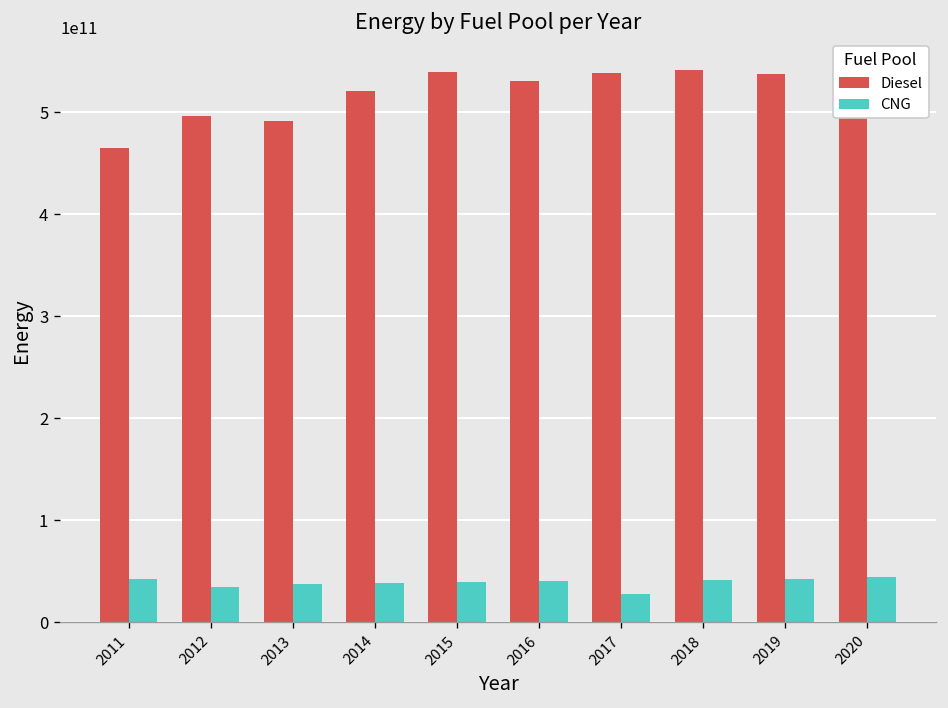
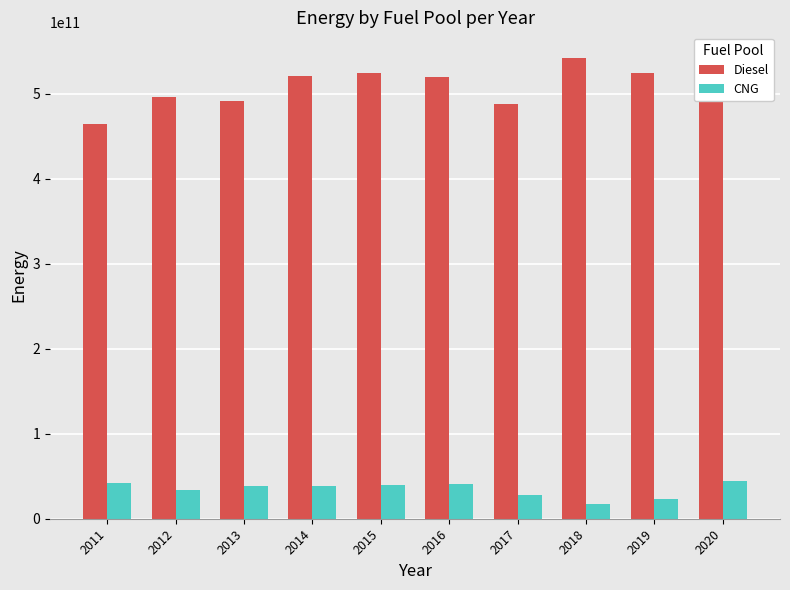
Diesel, 2015: 540000000000 -> 520000000000
Diesel, 2016: 530000000000 -> 520000000000
Diesel, 2017: 540000000000 -> 490000000000
CNG, 2018: 40000000000 -> 20000000000
Diesel, 2019: 540000000000 -> 520000000000
CNG, 2019: 40000000000 -> 20000000000
